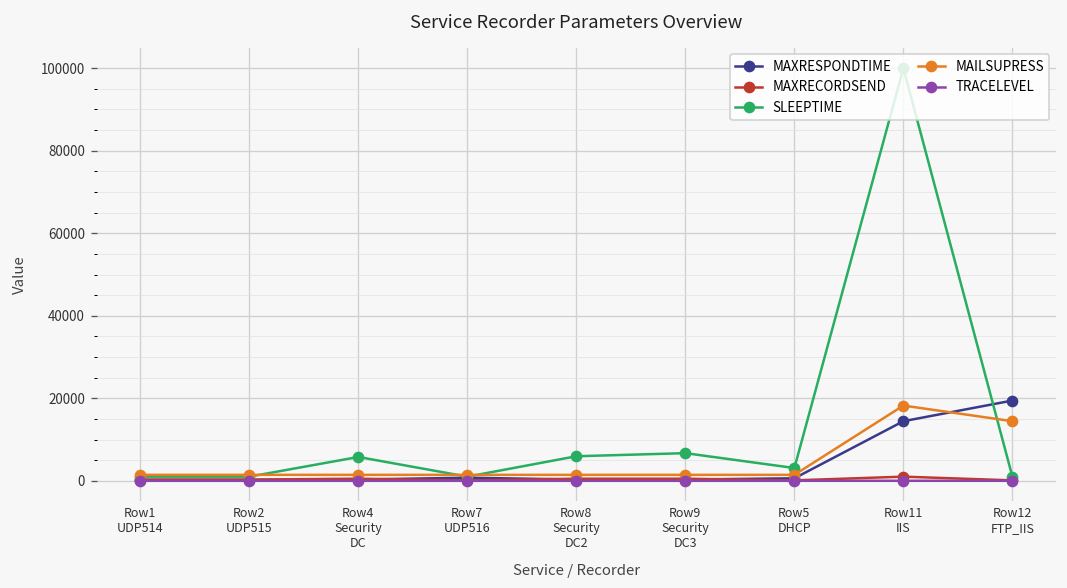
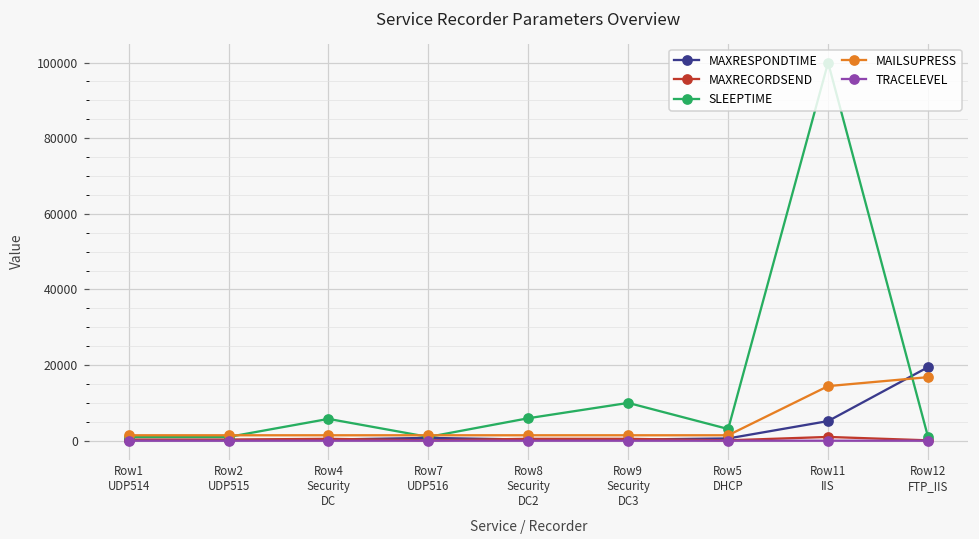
SLEEPTIME, Row9 Security DC3: 7000 -> 10000
MAXRESPONDTIME, Row11 IIS: 14000 -> 5000
MAILSUPRESS, Row11 IIS: 18000 -> 14000
MAILSUPRESS, Row12 FTP_IIS: 14000 -> 17000
